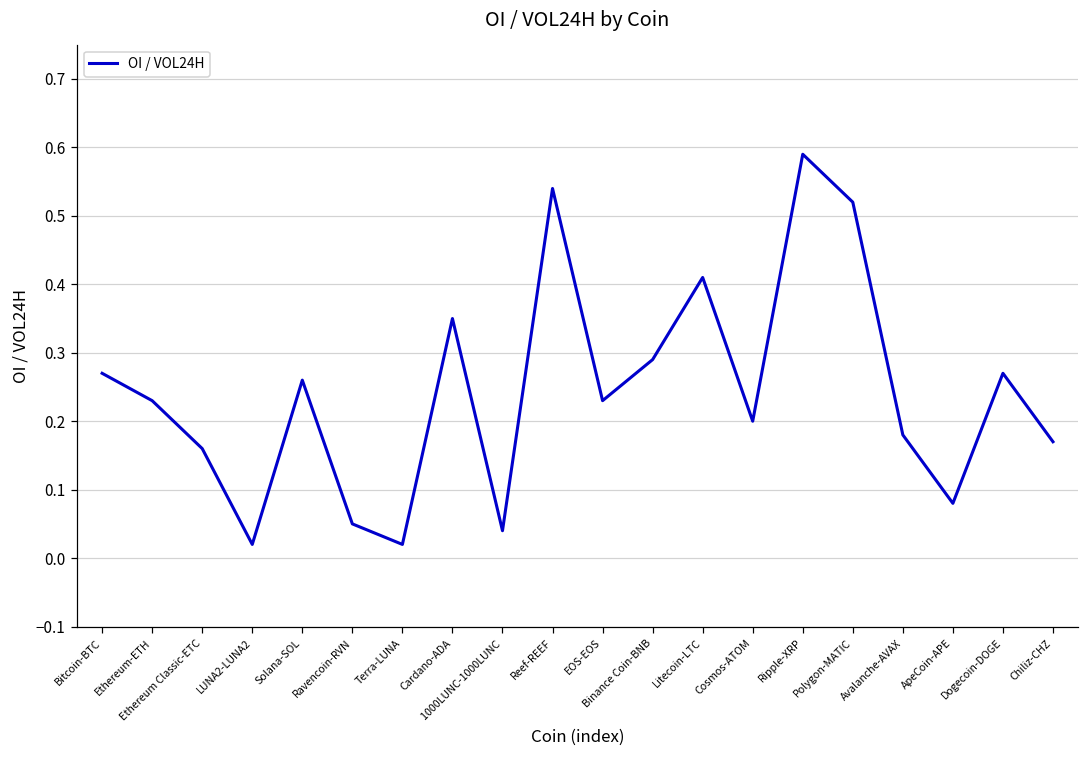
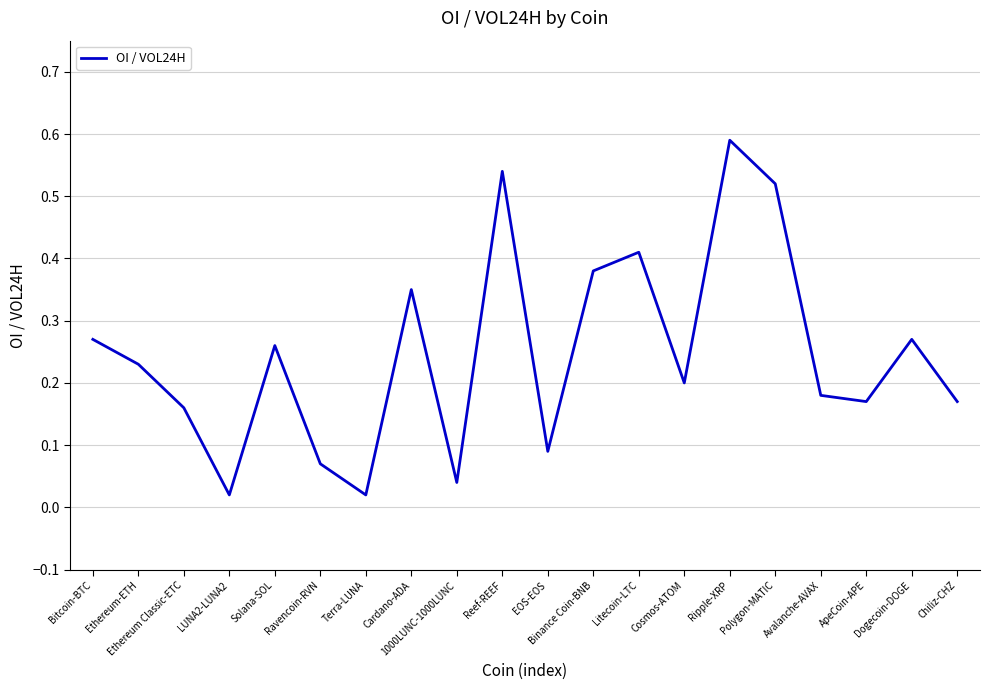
Ravencoin-RVN: 0.05 -> 0.07
EOS-EOS: 0.23 -> 0.09
Binance Coin-BNB: 0.29 -> 0.38
ApeCoin-APE: 0.08 -> 0.17
